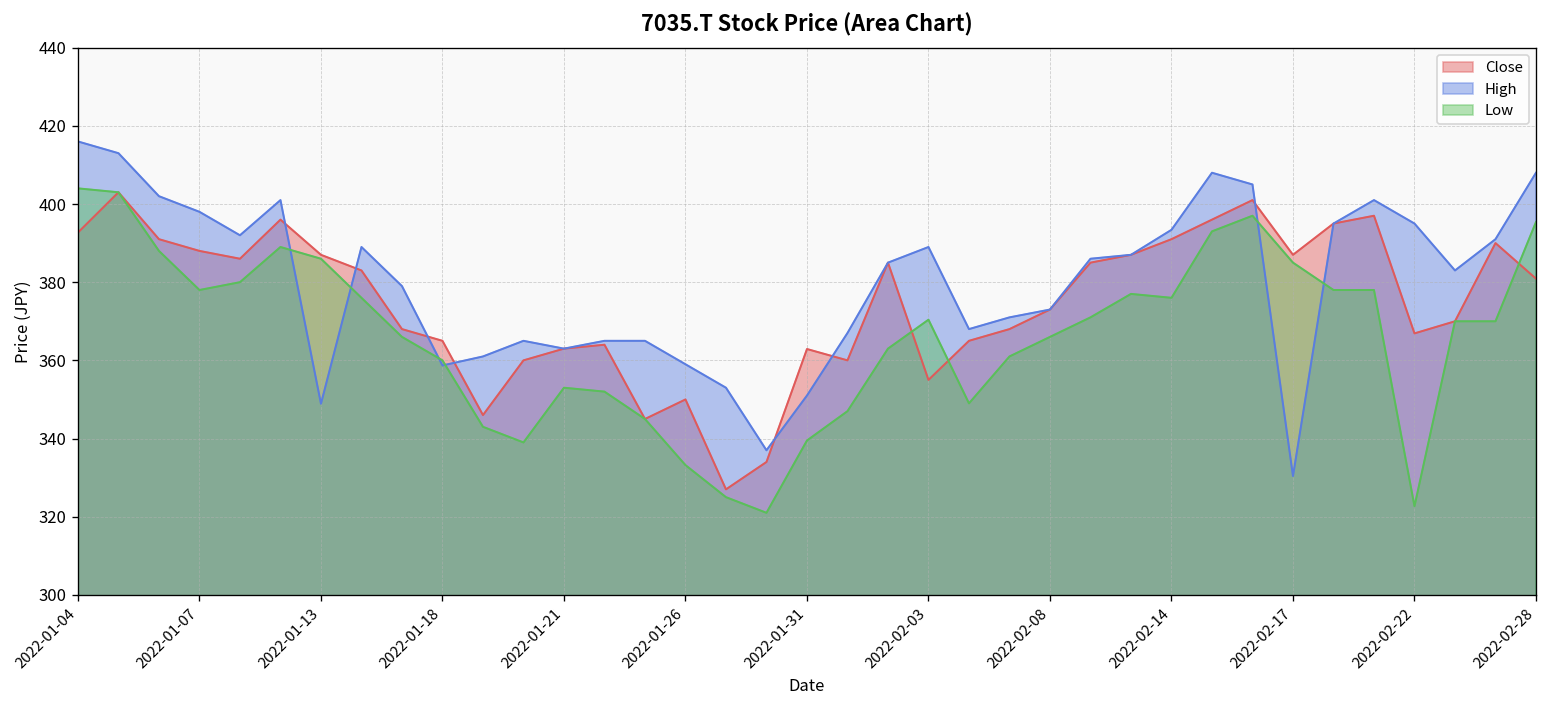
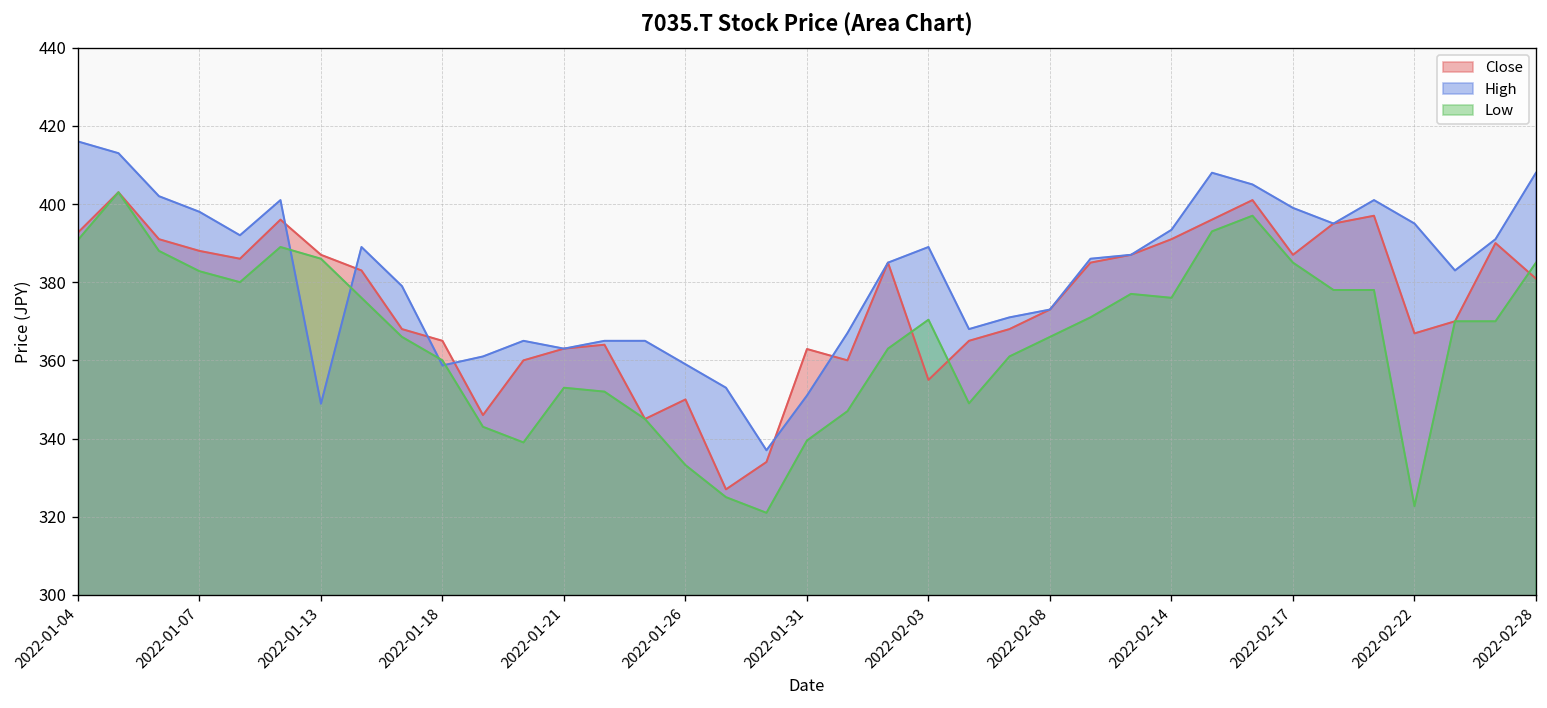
Low, 2022-01-04: 404 -> 391
Low, 2022-01-07: 378 -> 383
High, 2022-02-17: 330 -> 399
Low, 2022-02-28: 395 -> 385
